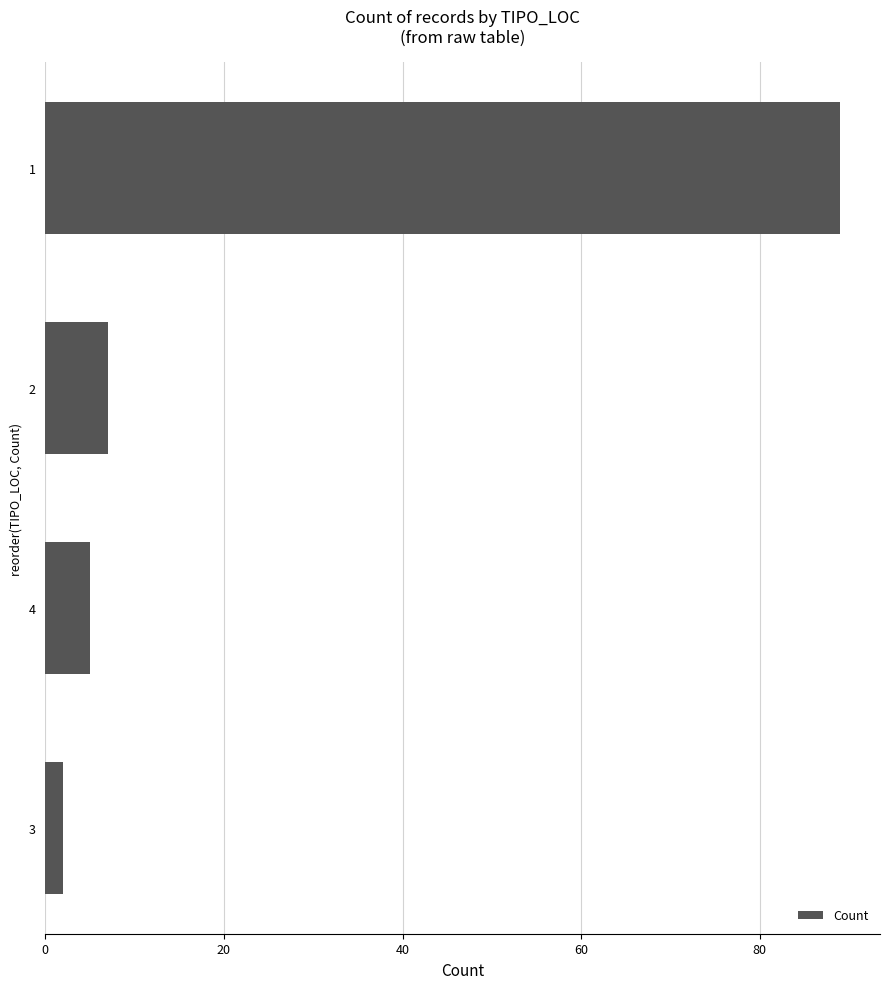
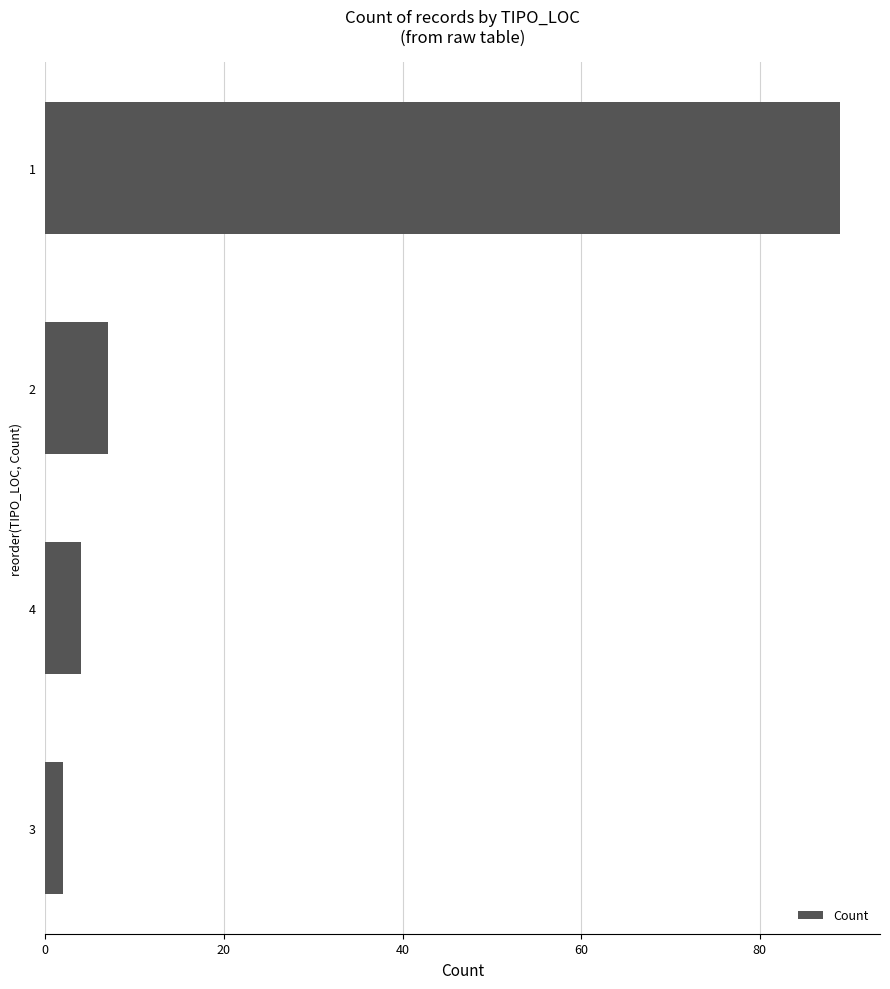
4: 5 -> 4
